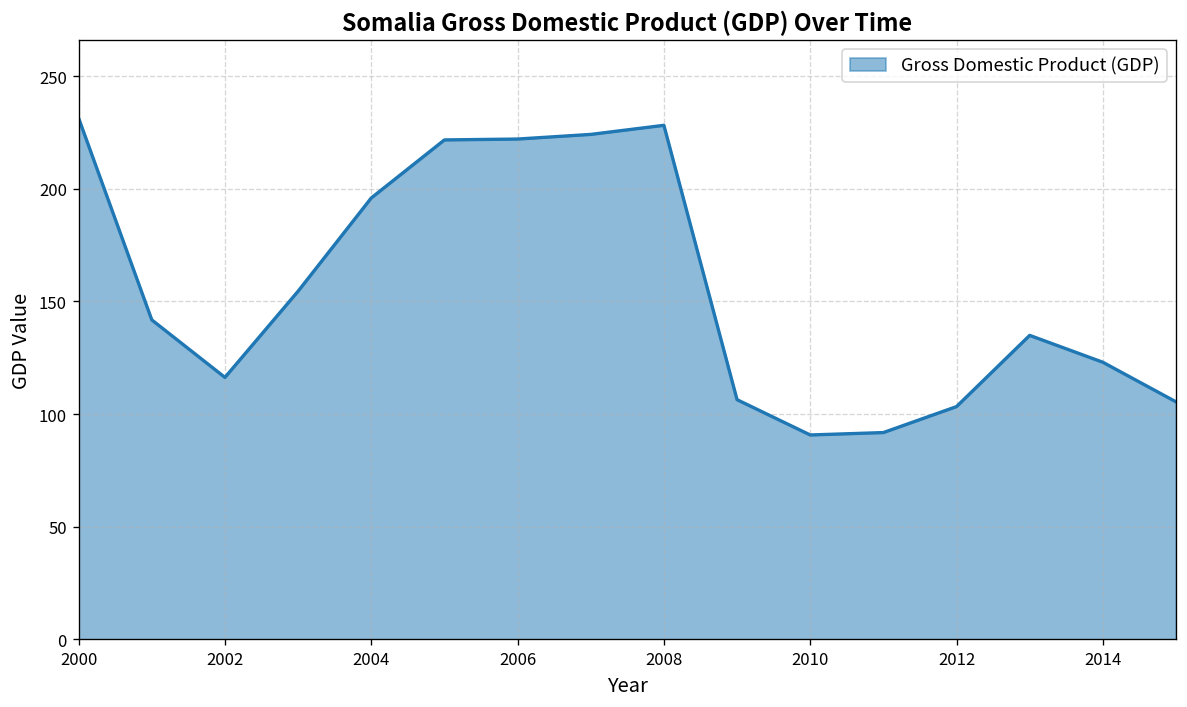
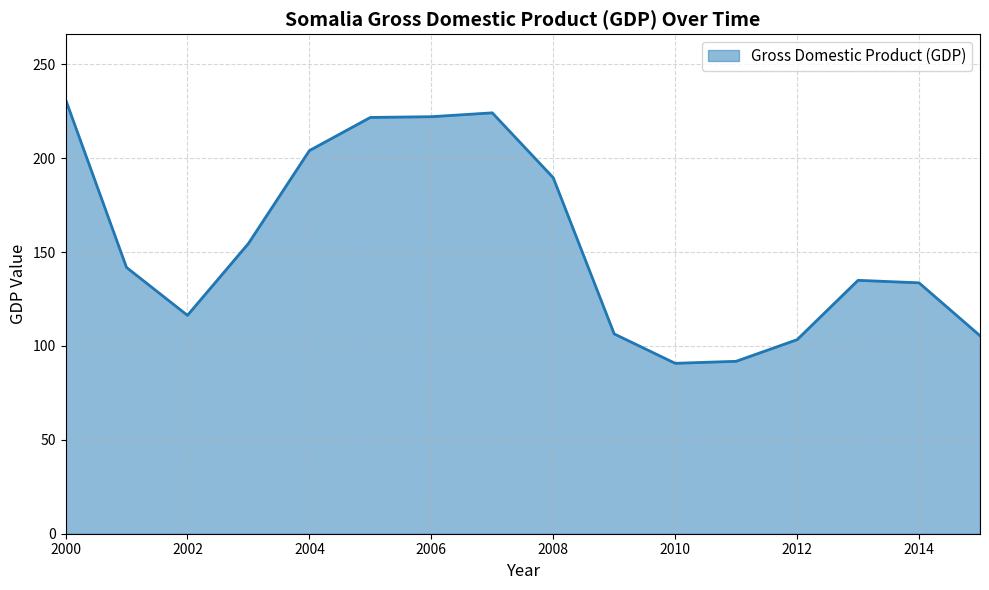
2004: 196 -> 204
2008: 228 -> 190
2014: 123 -> 134
